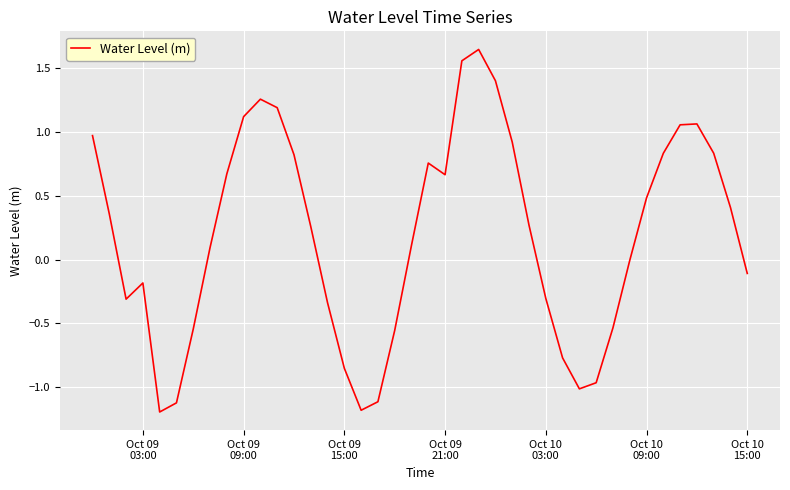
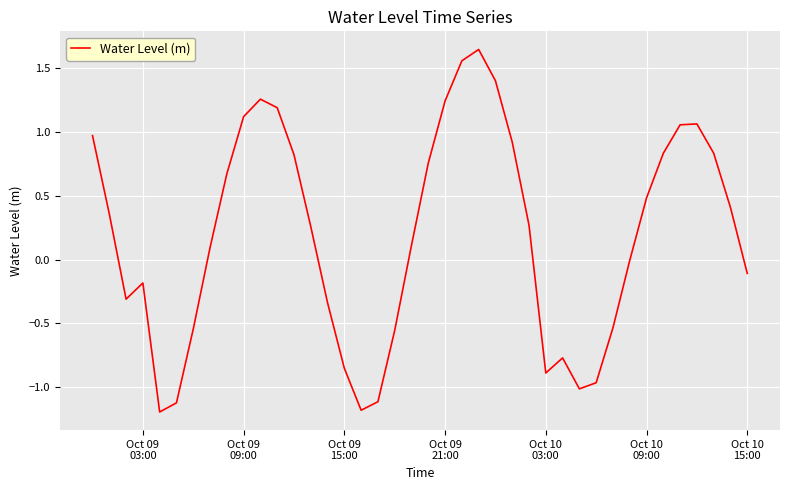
Oct 09 21:00: 0.66 -> 1.24
Oct 10 03:00: -0.30 -> -0.89
